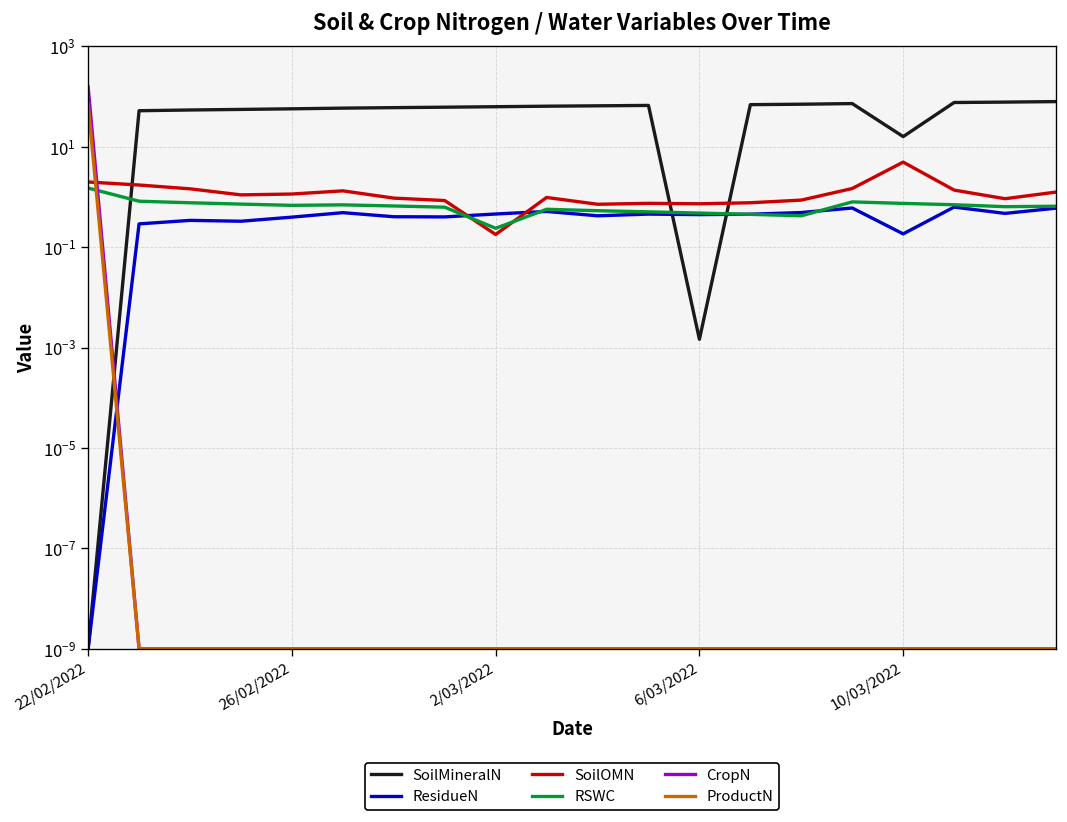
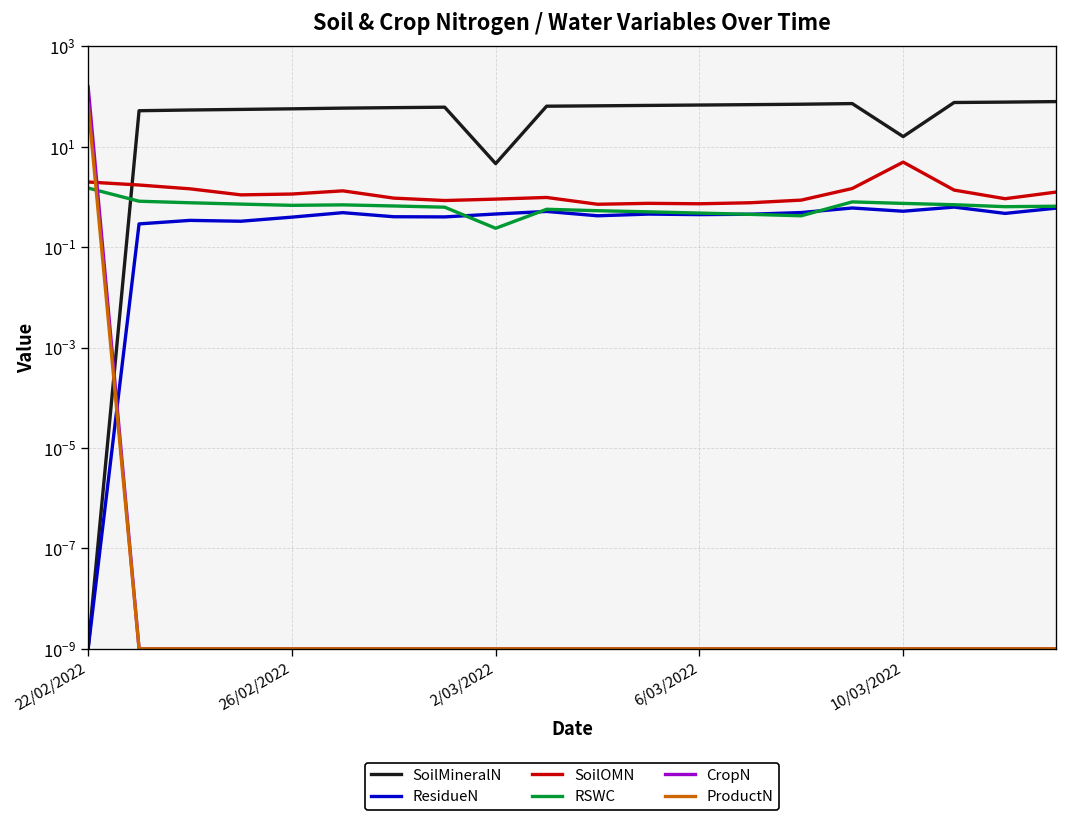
SoilMineralN, 2/03/2022: 60 -> 5
SoilOMN, 2/03/2022: 0.18 -> 0.9
SoilMineralN, 6/03/2022: 0.0015 -> 70
ResidueN, 10/03/2022: 0.2 -> 0.5
